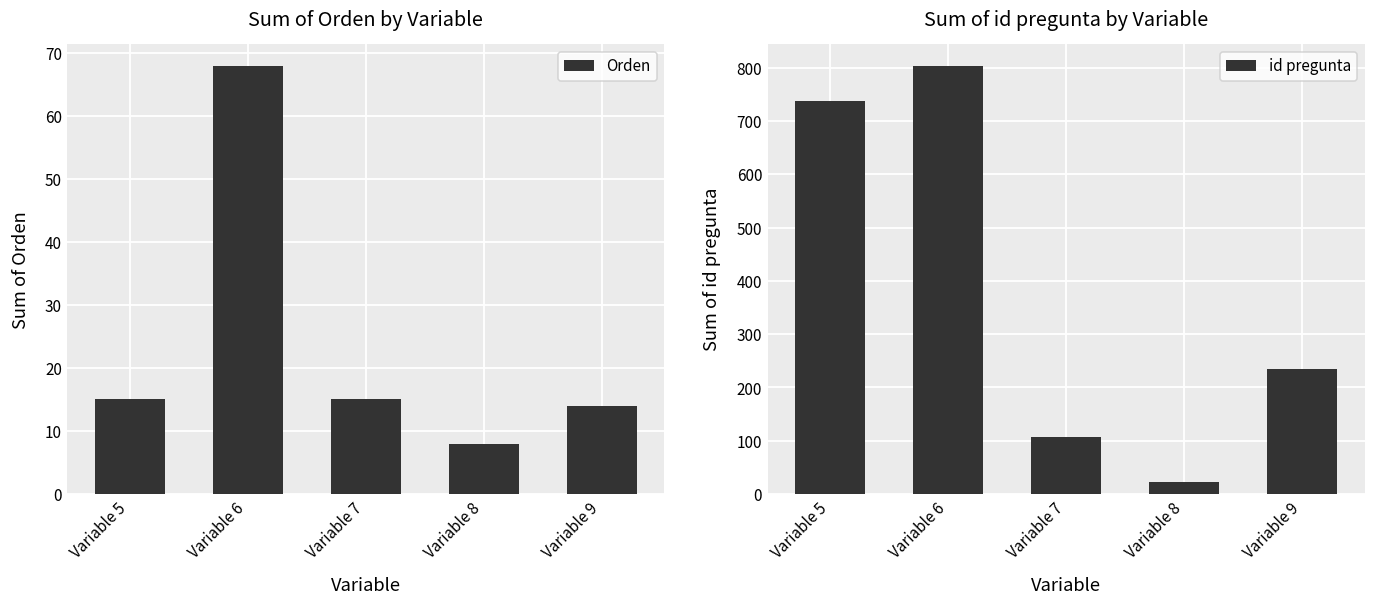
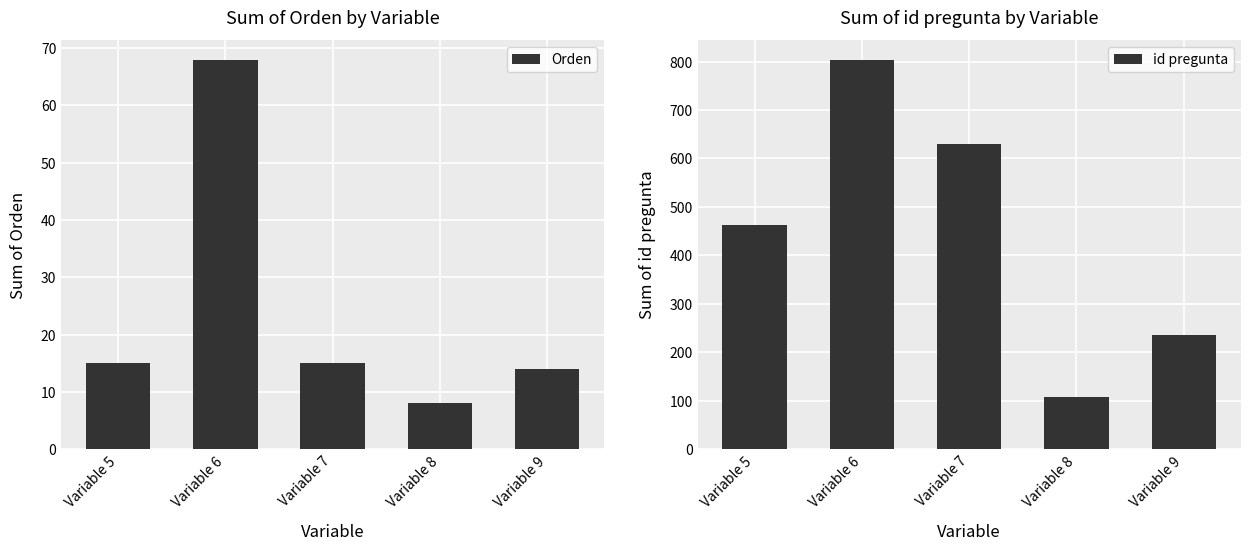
Sum of id pregunta by Variable, Variable 5: 740 -> 460
Sum of id pregunta by Variable, Variable 7: 110 -> 630
Sum of id pregunta by Variable, Variable 8: 20 -> 110
